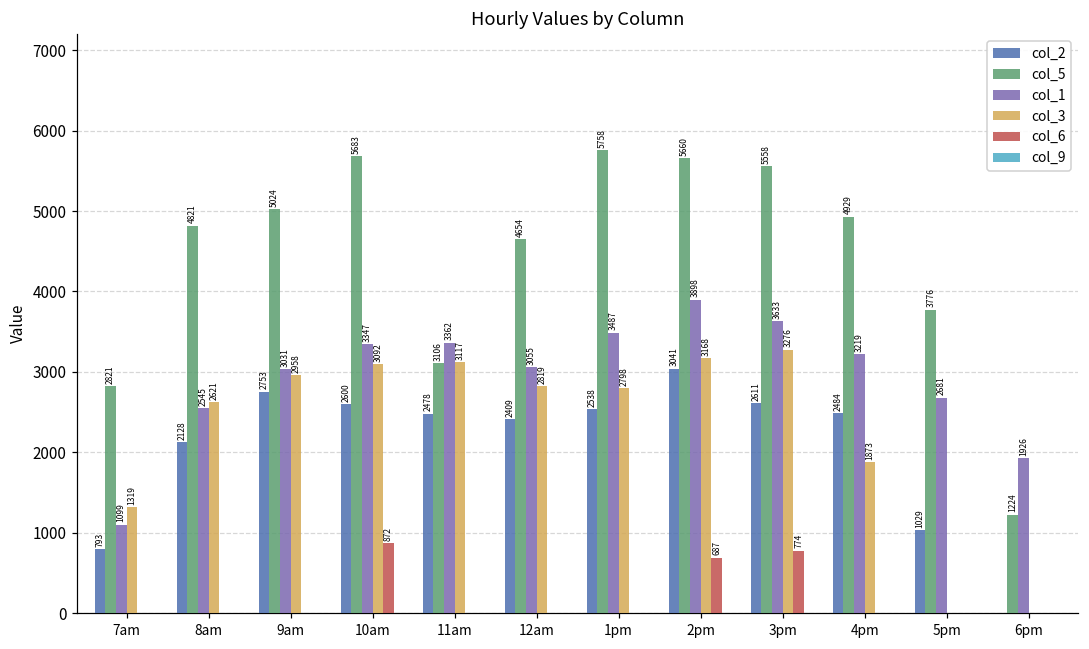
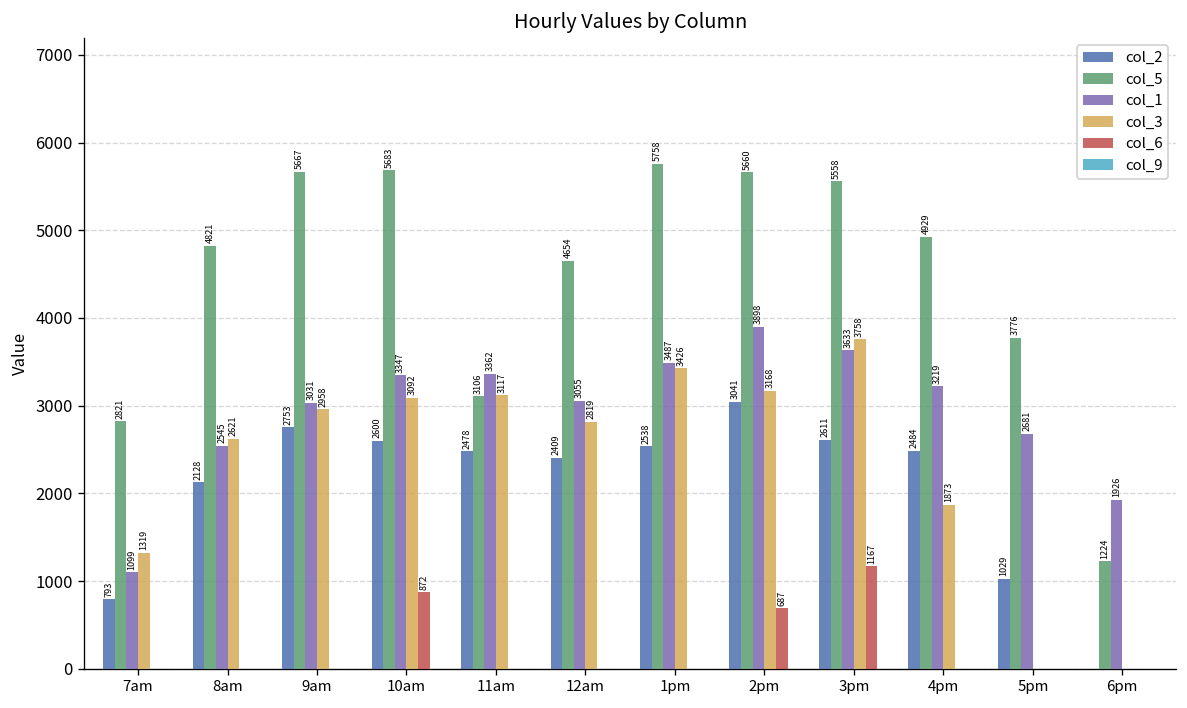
col_5, 9am: 5024 -> 5667
col_3, 1pm: 2798 -> 3426
col_3, 3pm: 3276 -> 3758
col_6, 3pm: 774 -> 1167
